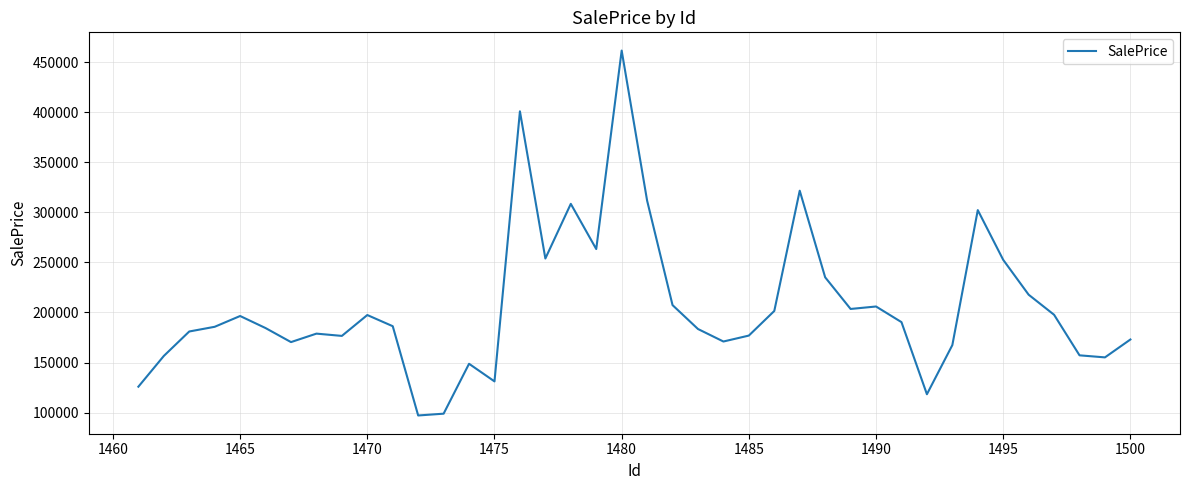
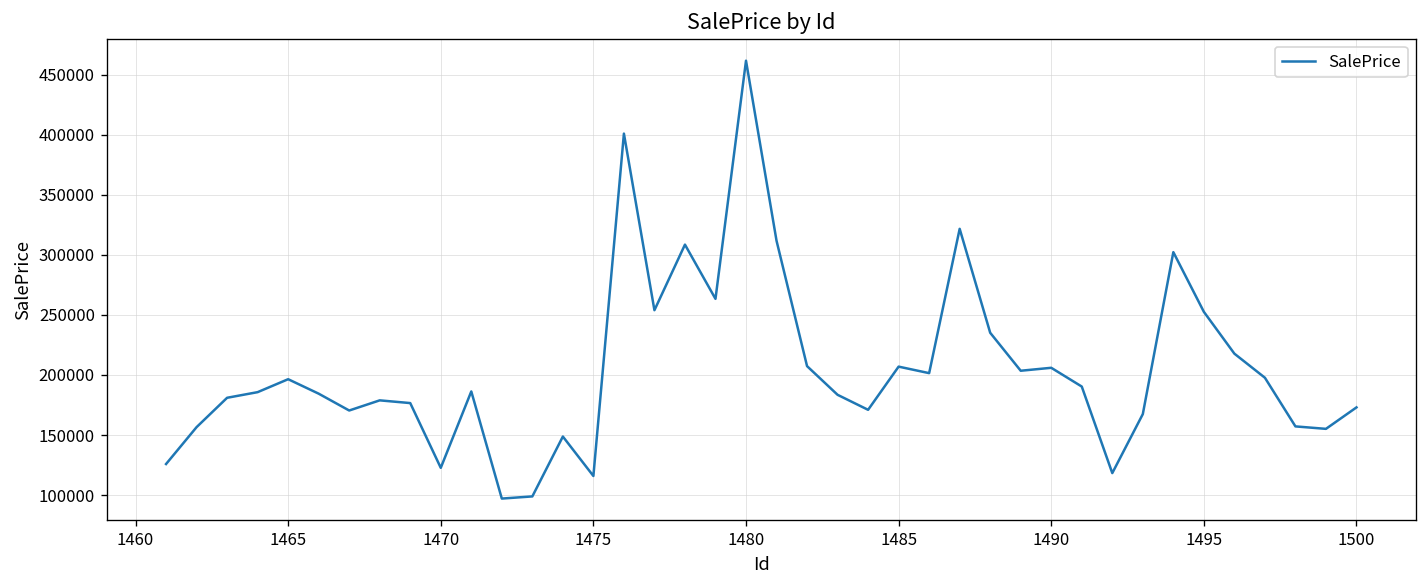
1470: 197000 -> 123000
1475: 131000 -> 116000
1485: 177000 -> 207000
